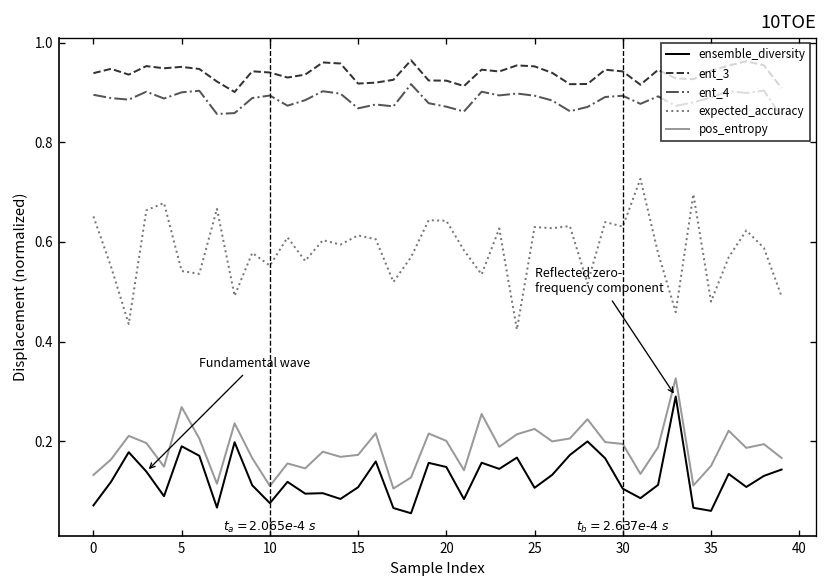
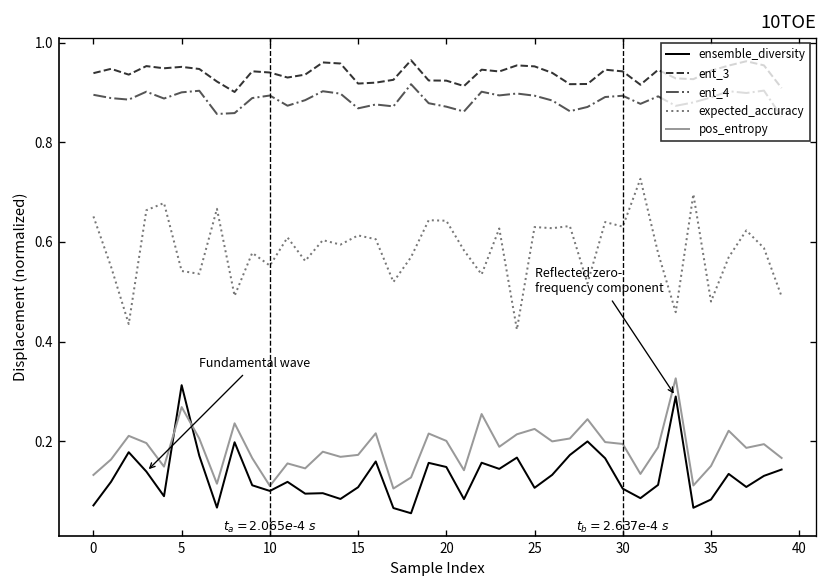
ensemble_diversity, 5: 0.19 -> 0.31
ensemble_diversity, 10: 0.08 -> 0.10
ensemble_diversity, 35: 0.06 -> 0.08
